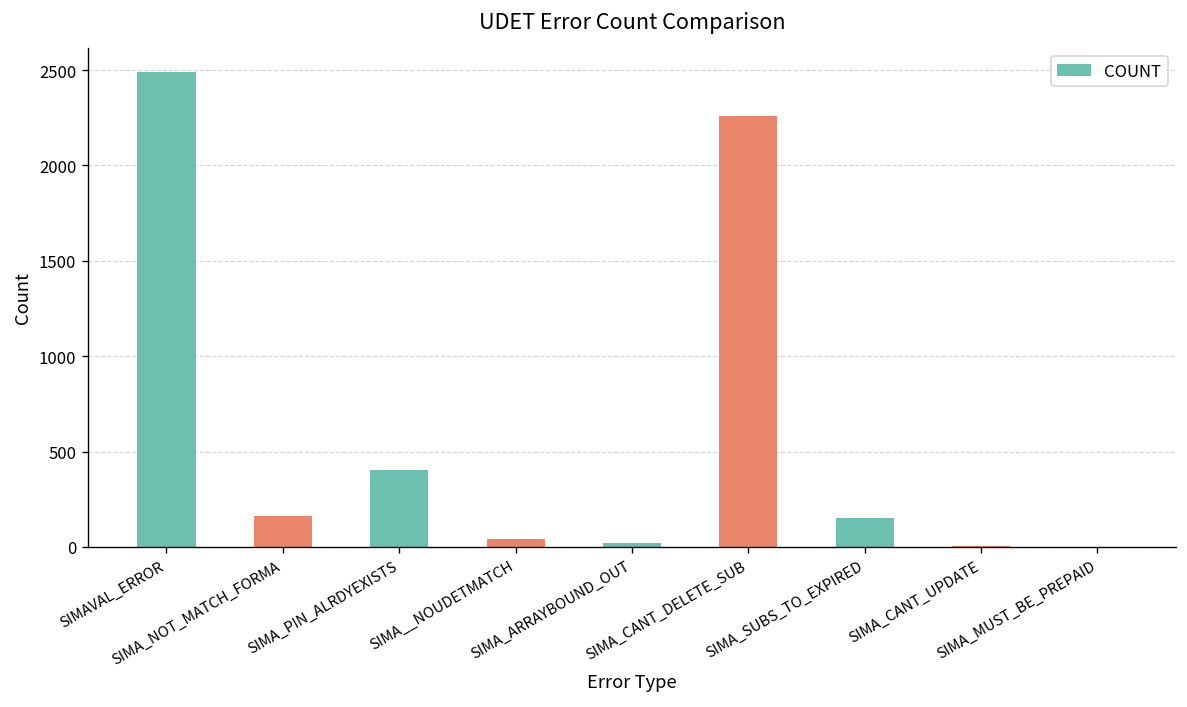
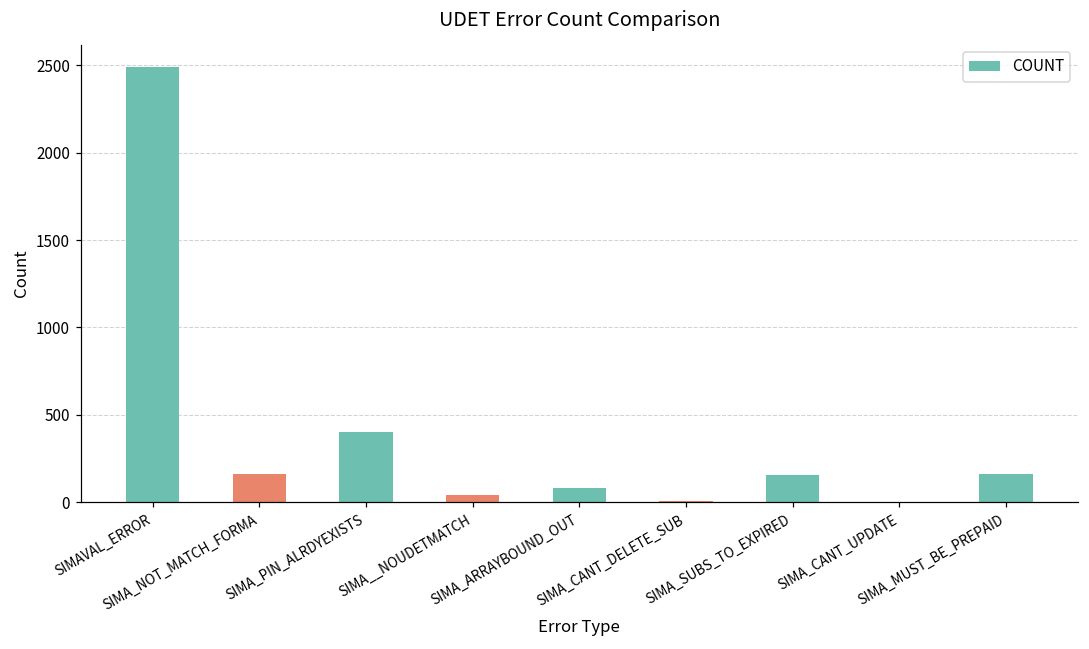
SIMA_ARRAYBOUND_OUT: 20 -> 80
SIMA_CANT_DELETE_SUB: 2260 -> 10
SIMA_MUST_BE_PREPAID: 0 -> 160
